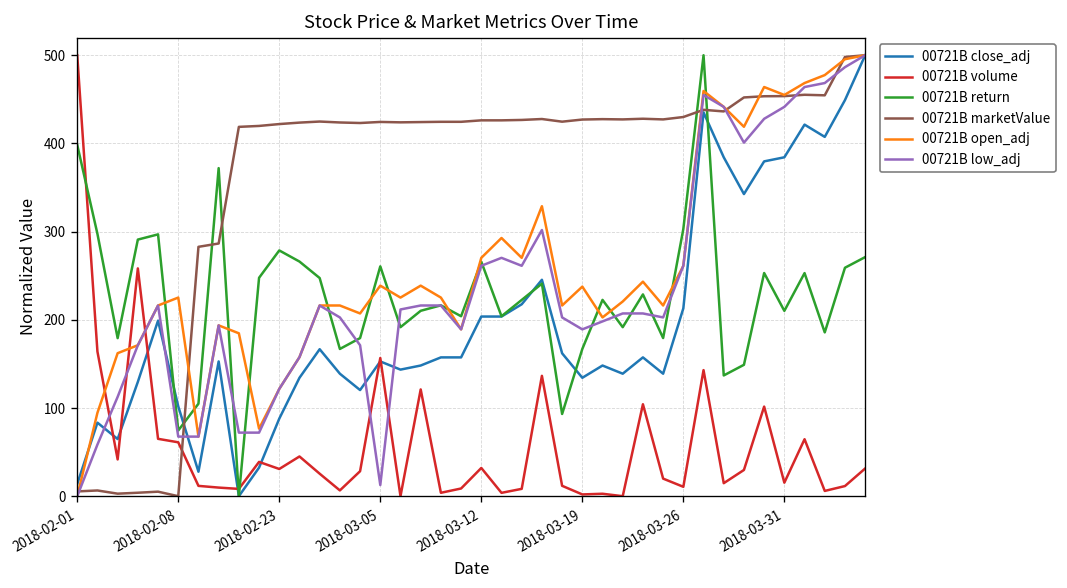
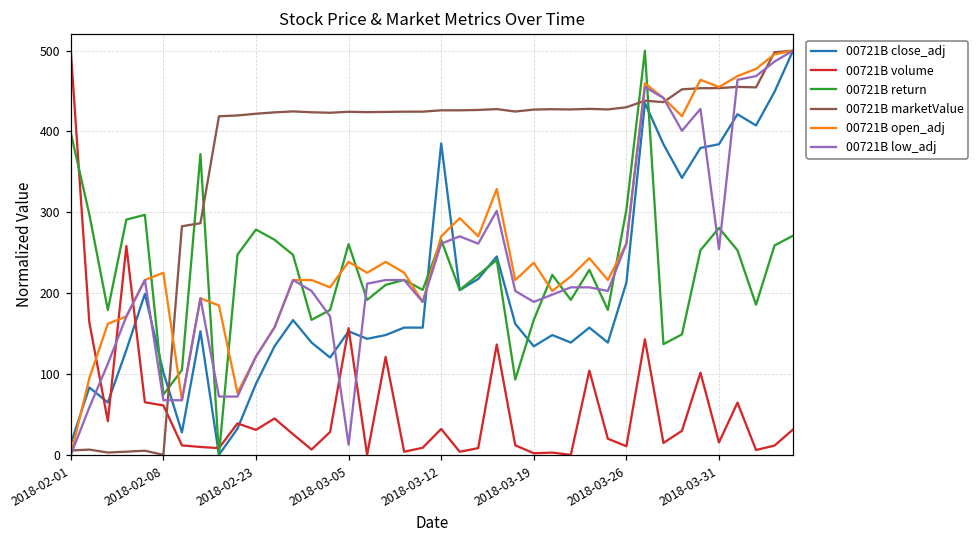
00721B close_adj, 2018-03-12: 200 -> 390
00721B return, 2018-03-31: 210 -> 280
00721B low_adj, 2018-03-31: 440 -> 250
